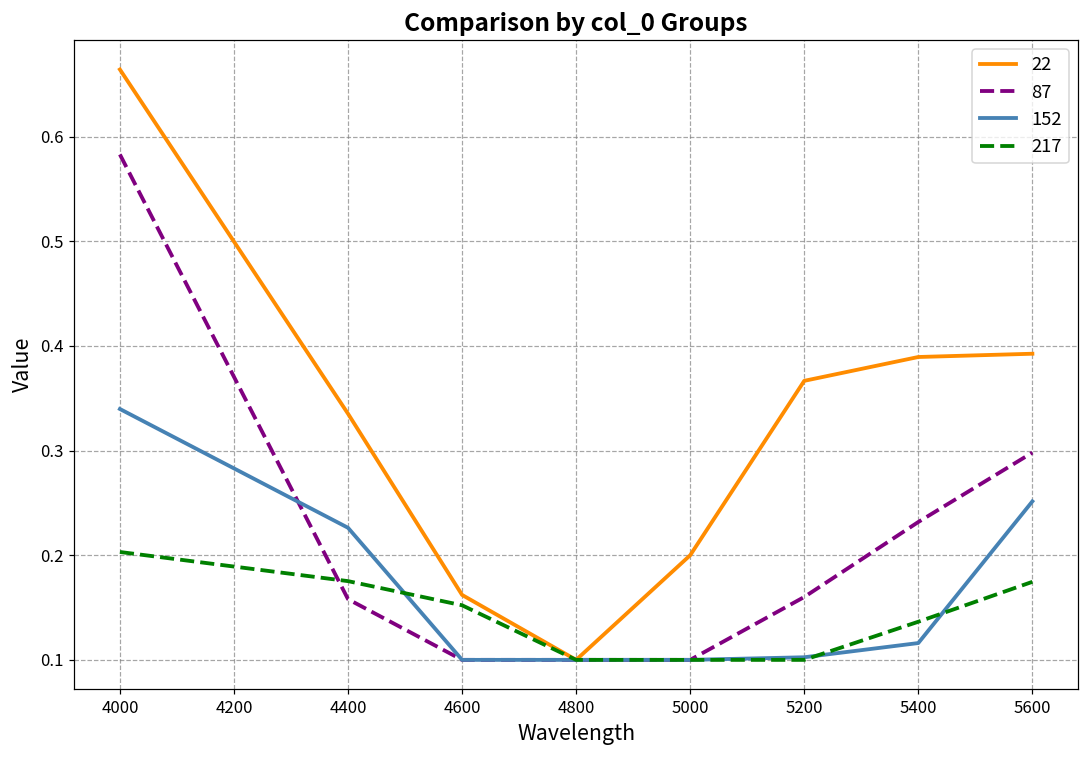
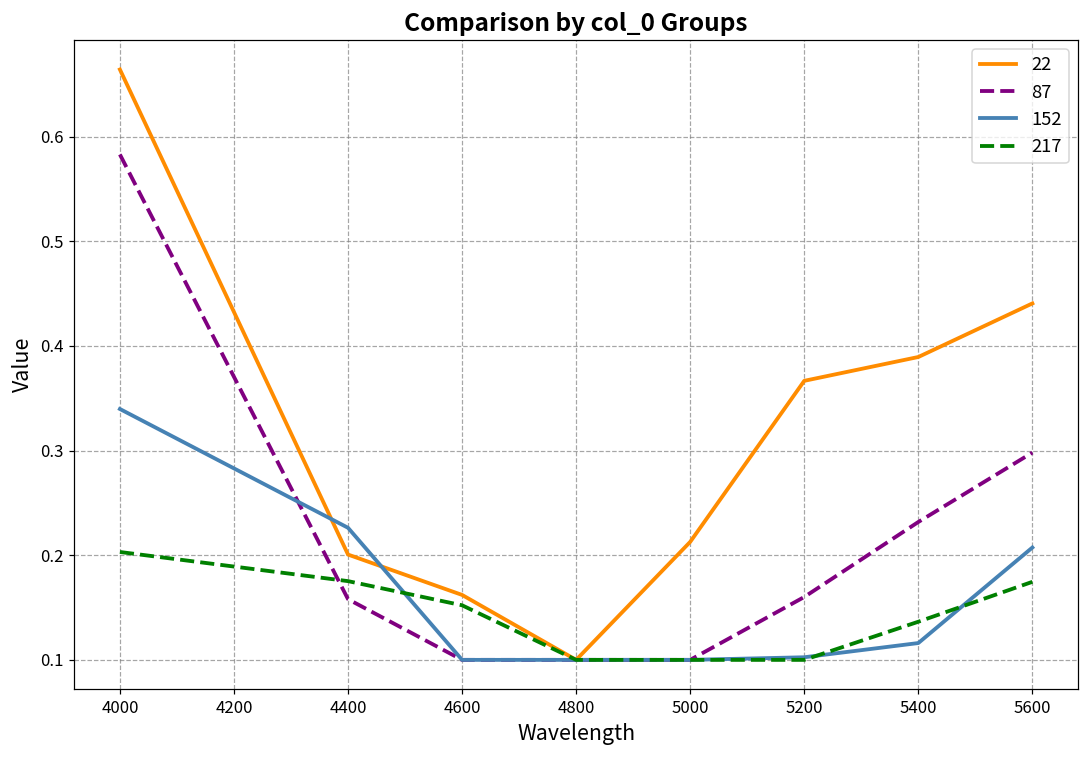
22, 4400: 0.34 -> 0.20
22, 5000: 0.20 -> 0.21
22, 5600: 0.39 -> 0.44
152, 5600: 0.25 -> 0.21
